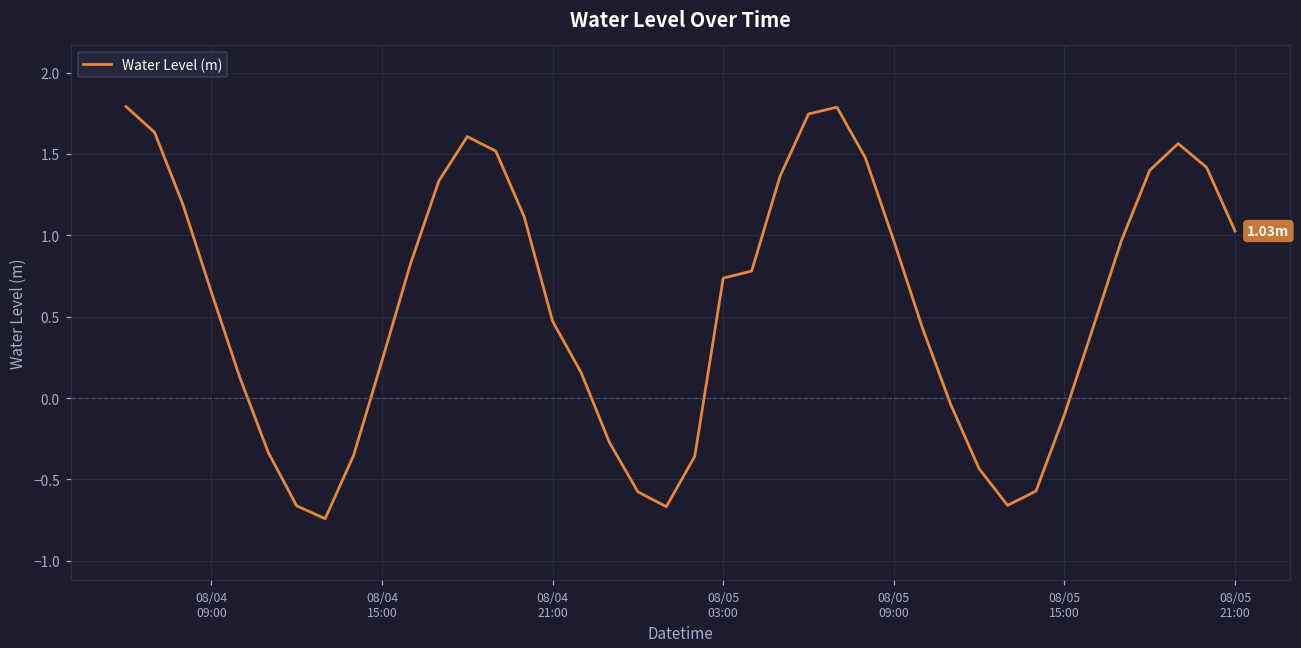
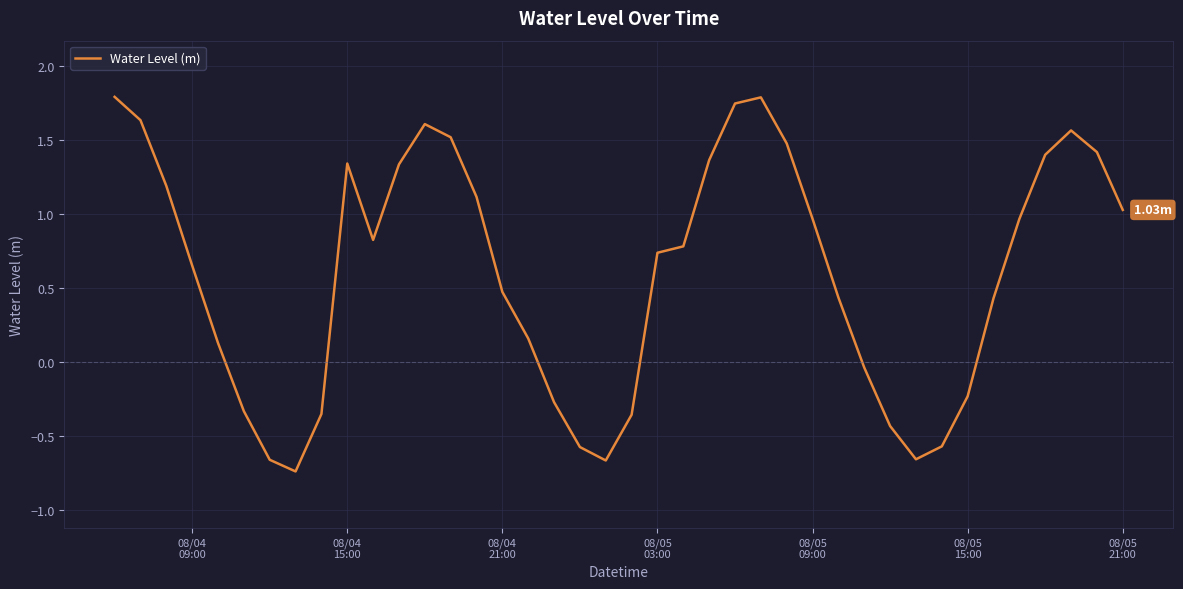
08/04 15:00: 0.23 -> 1.34
08/05 15:00: -0.10 -> -0.23
